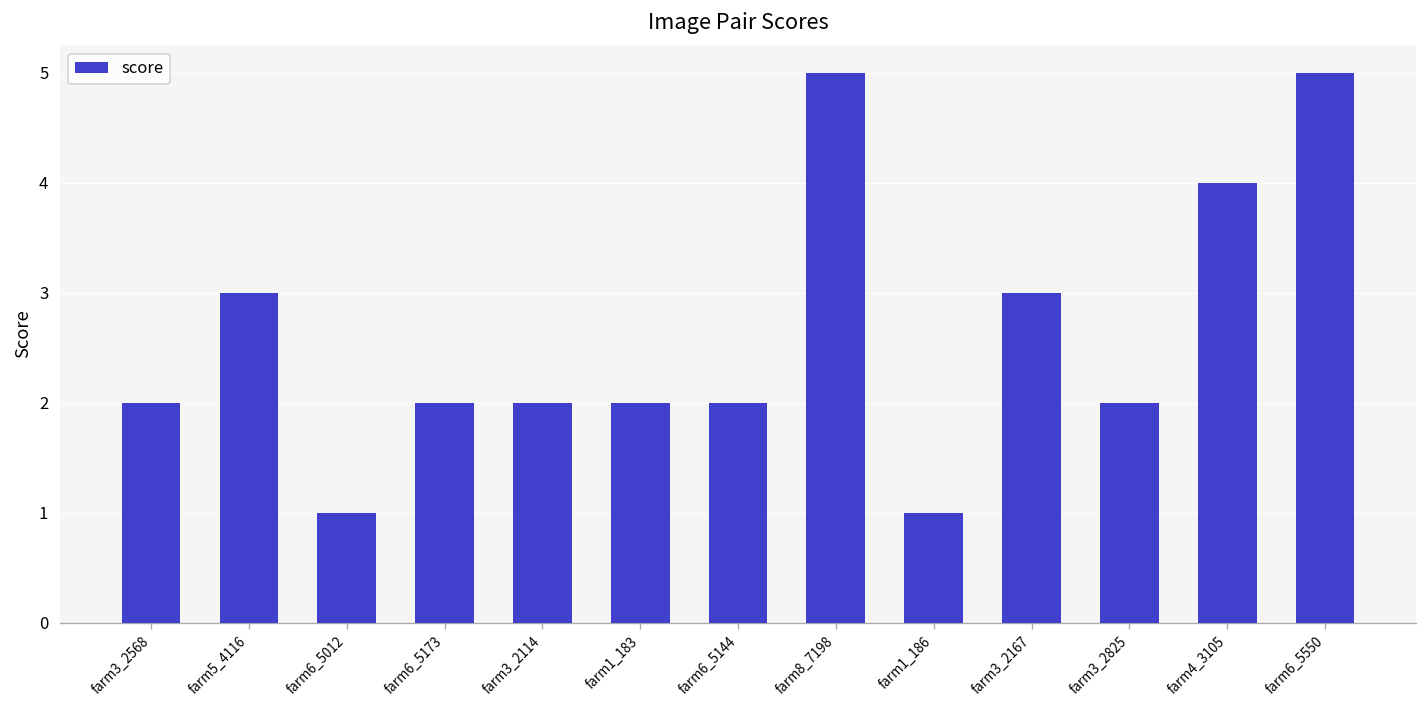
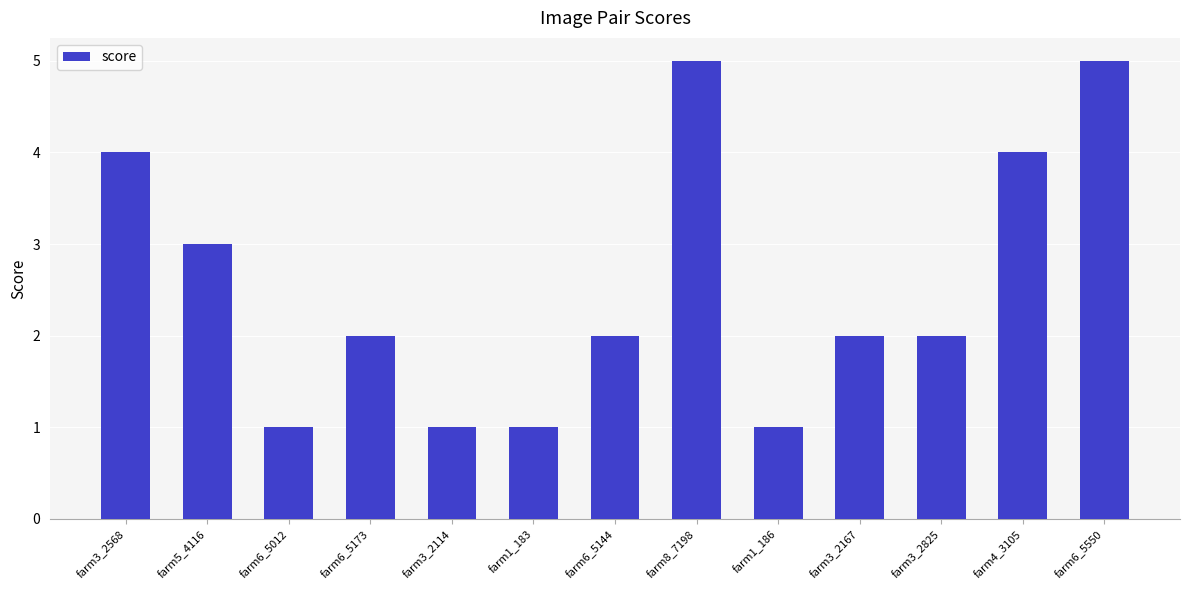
farm3_2568: 2 -> 4
farm3_2114: 2 -> 1
farm1_183: 2 -> 1
farm3_2167: 3 -> 2
